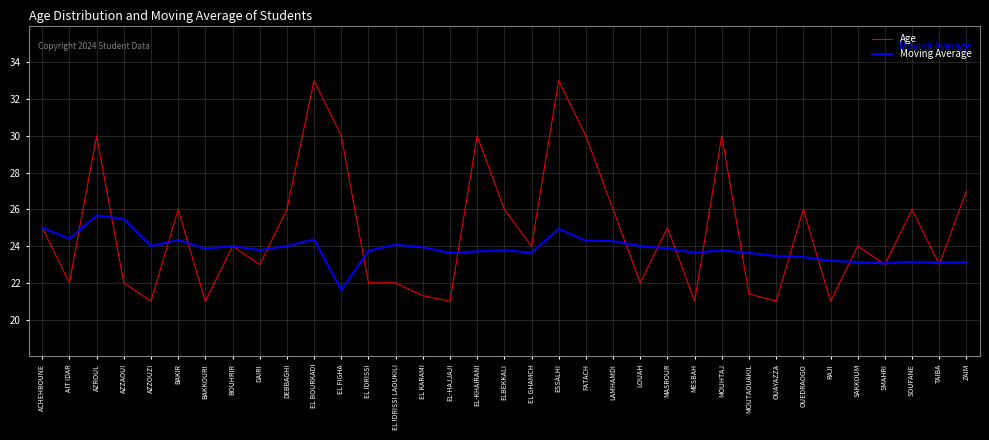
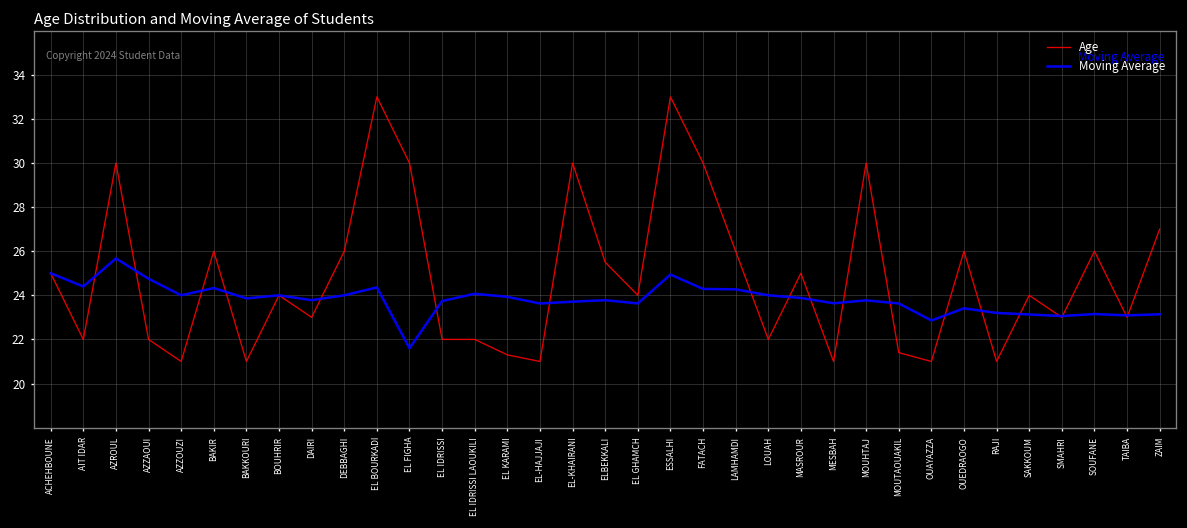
Moving Average, AZZAOUI: 25.5 -> 24.8
Age, ELBEKKALI: 26.0 -> 25.5
Moving Average, OUAYAZZA: 23.5 -> 22.9
